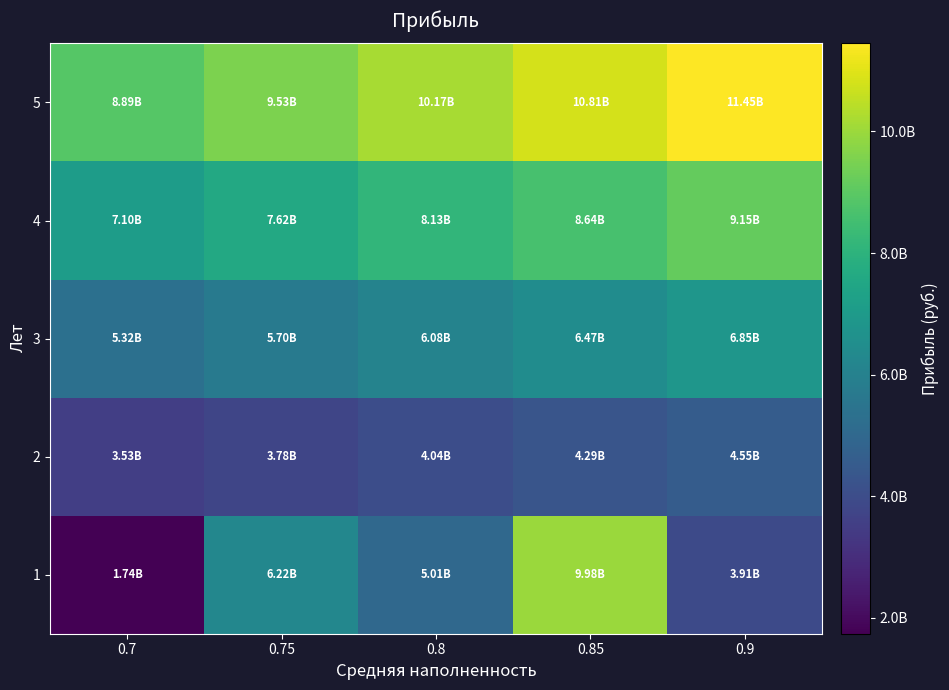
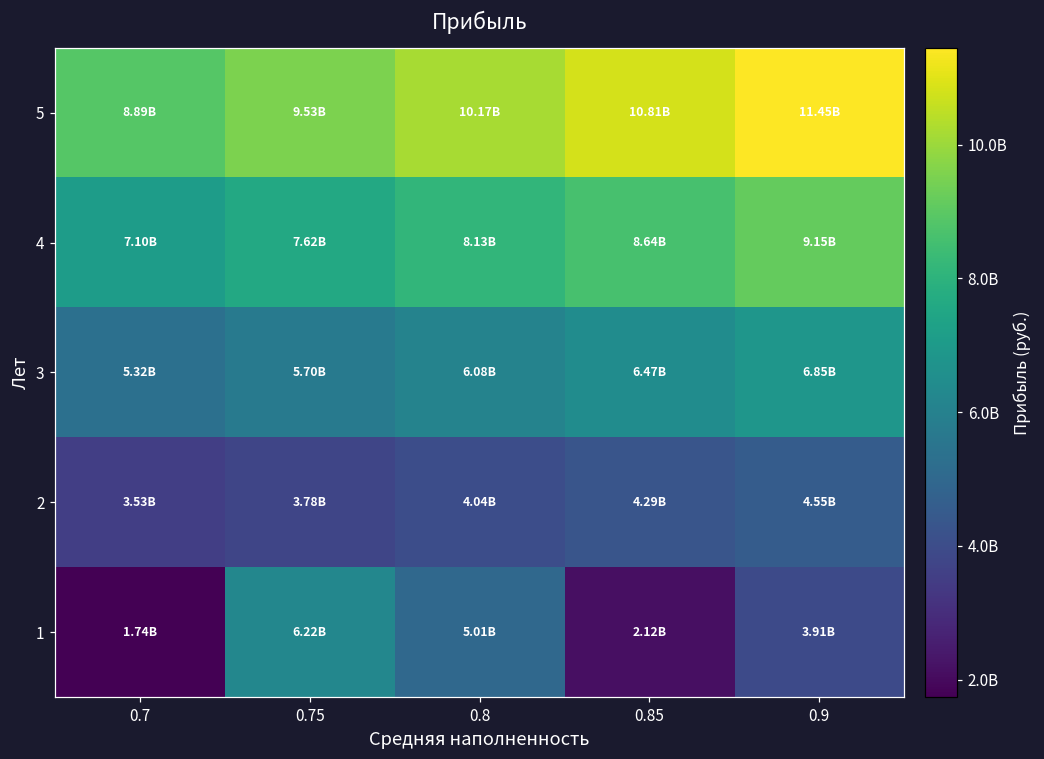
1, 0.85: 9.98B -> 2.12B
